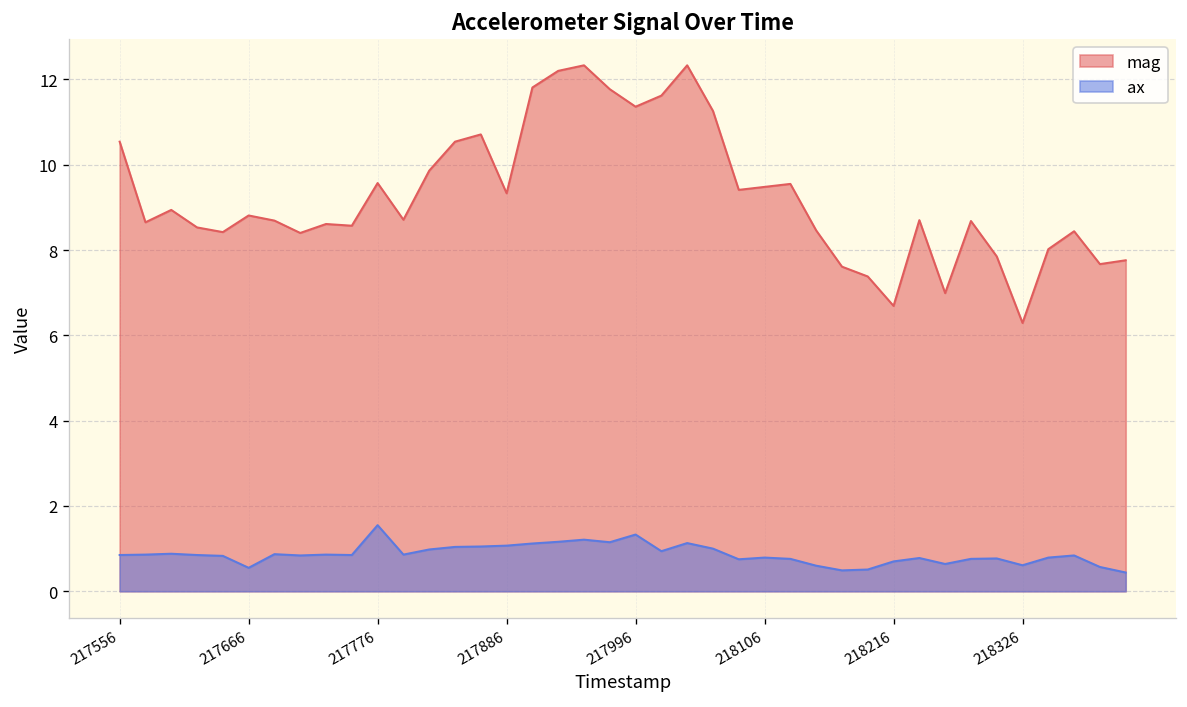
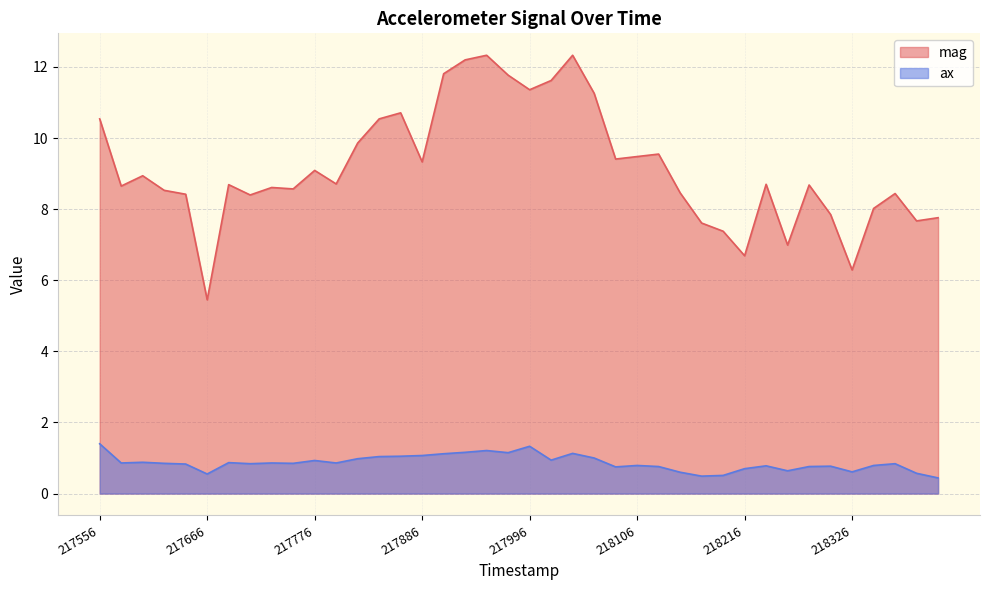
ax, 217556: 0.9 -> 1.4
mag, 217666: 8.8 -> 5.5
mag, 217776: 9.6 -> 9.1
ax, 217776: 1.6 -> 0.9
